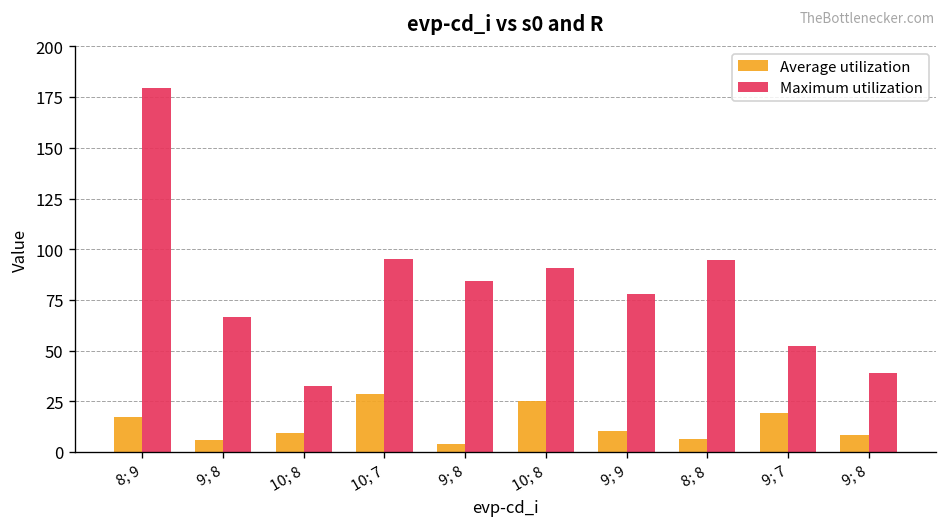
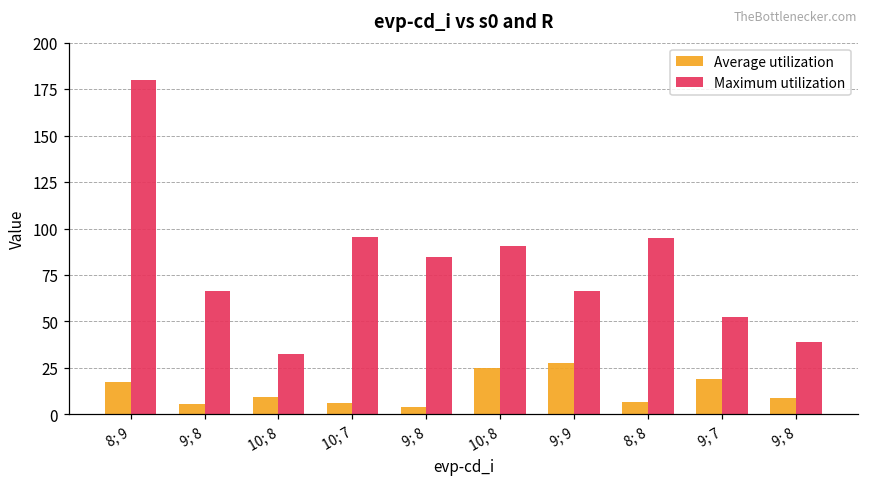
Average utilization, 10; 7: 28 -> 6
Average utilization, 9; 9: 10 -> 28
Maximum utilization, 9; 9: 78 -> 67
